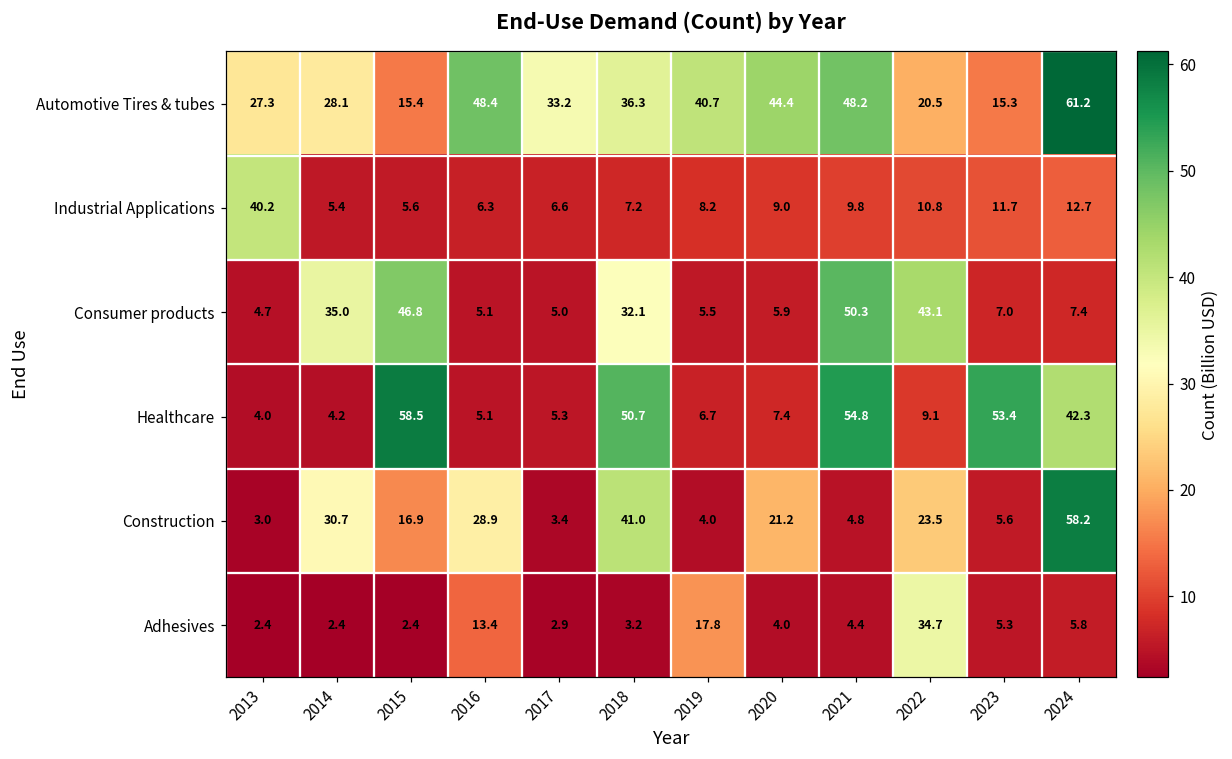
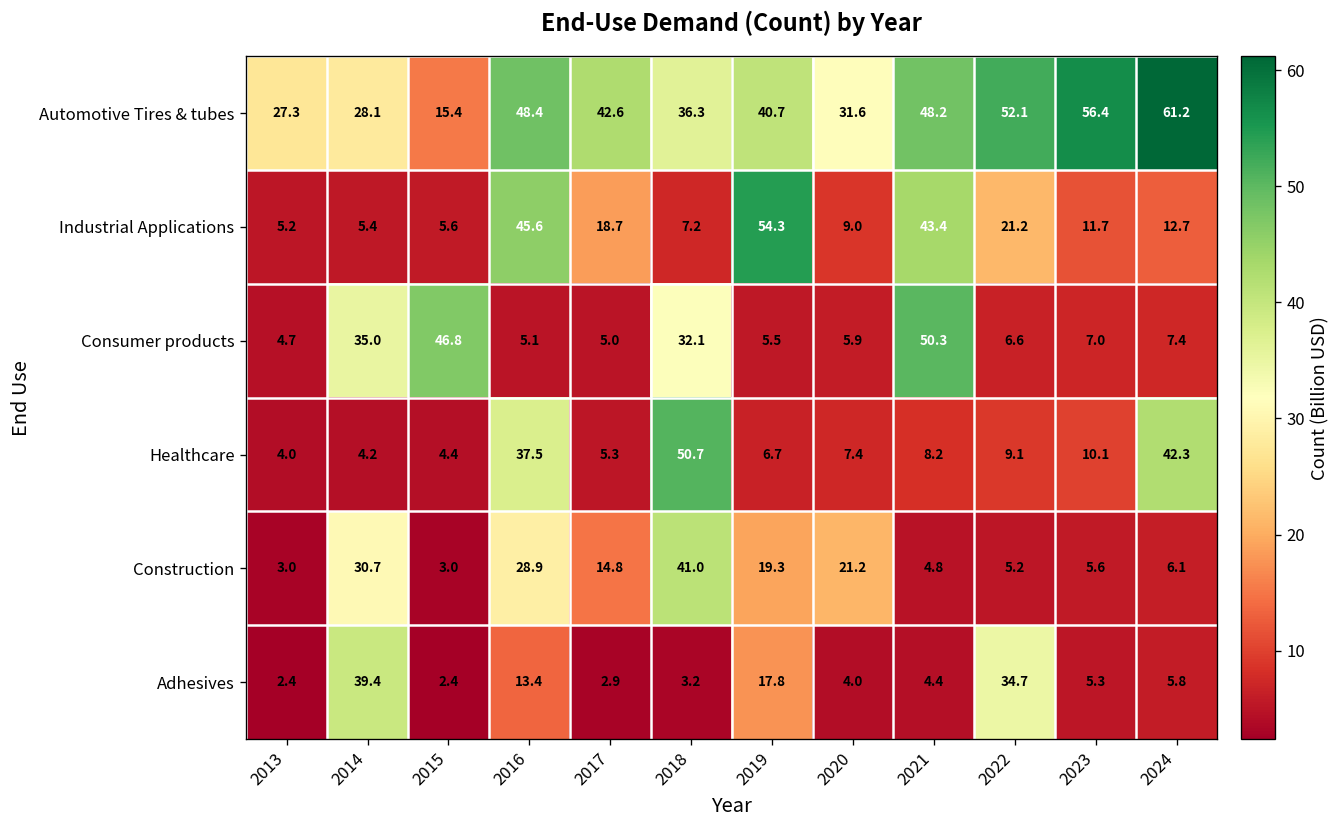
Automotive Tires & tubes, 2017: 33.2 -> 42.6
Automotive Tires & tubes, 2020: 44.4 -> 31.6
Automotive Tires & tubes, 2022: 20.5 -> 52.1
Automotive Tires & tubes, 2023: 15.3 -> 56.4
Industrial Applications, 2013: 40.2 -> 5.2
Industrial Applications, 2016: 6.3 -> 45.6
Industrial Applications, 2017: 6.6 -> 18.7
Industrial Applications, 2019: 8.2 -> 54.3
Industrial Applications, 2021: 9.8 -> 43.4
Industrial Applications, 2022: 10.8 -> 21.2
Consumer products, 2022: 43.1 -> 6.6
Healthcare, 2015: 58.5 -> 4.4
Healthcare, 2016: 5.1 -> 37.5
Healthcare, 2021: 54.8 -> 8.2
Healthcare, 2023: 53.4 -> 10.1
Construction, 2015: 16.9 -> 3.0
Construction, 2017: 3.4 -> 14.8
Construction, 2019: 4.0 -> 19.3
Construction, 2022: 23.5 -> 5.2
Construction, 2024: 58.2 -> 6.1
Adhesives, 2014: 2.4 -> 39.4
